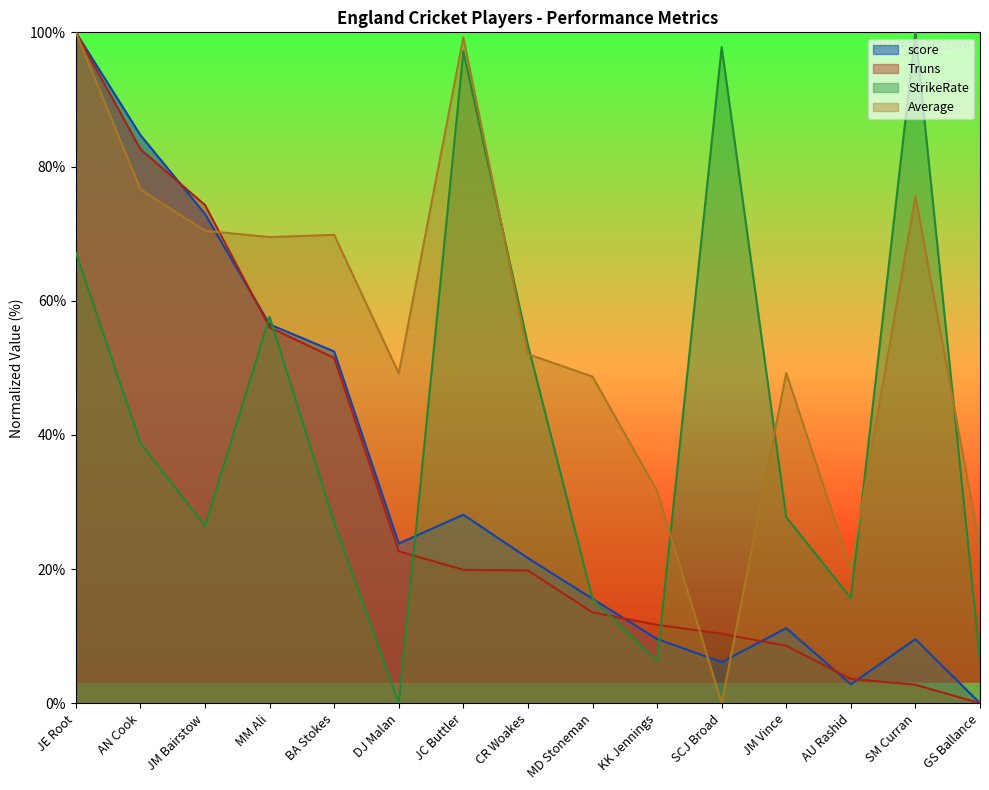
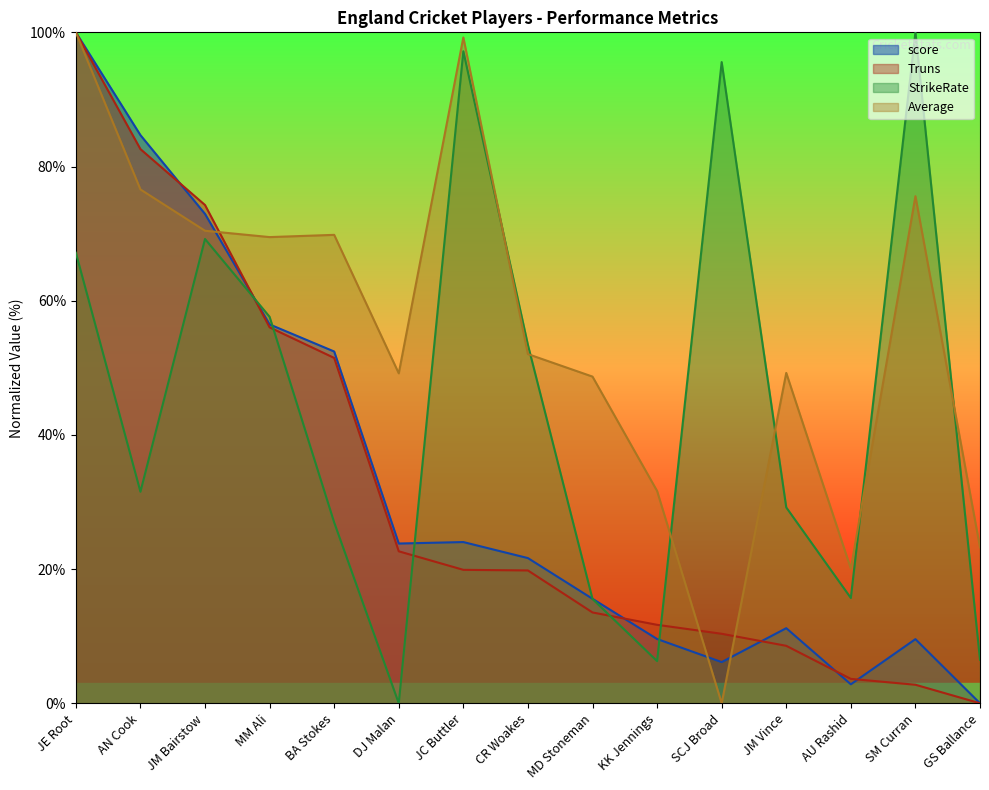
StrikeRate, AN Cook: 39% -> 32%
StrikeRate, JM Bairstow: 26% -> 69%
score, JC Buttler: 28% -> 24%
StrikeRate, SCJ Broad: 98% -> 96%
StrikeRate, JM Vince: 28% -> 29%
